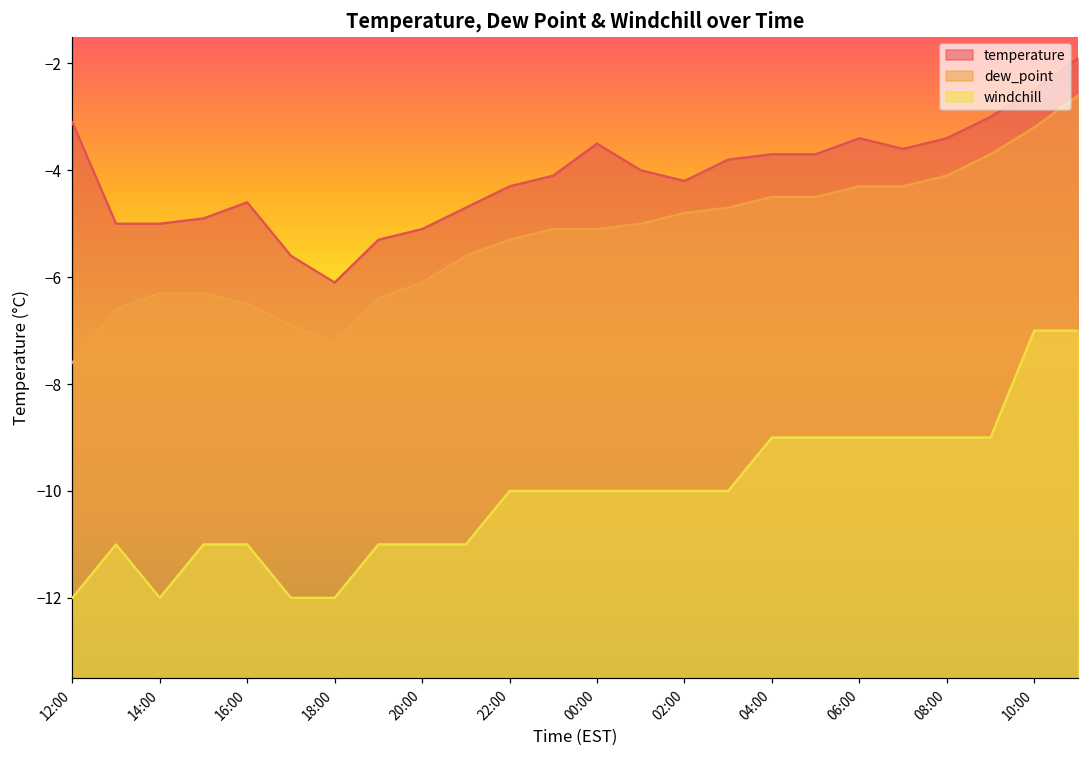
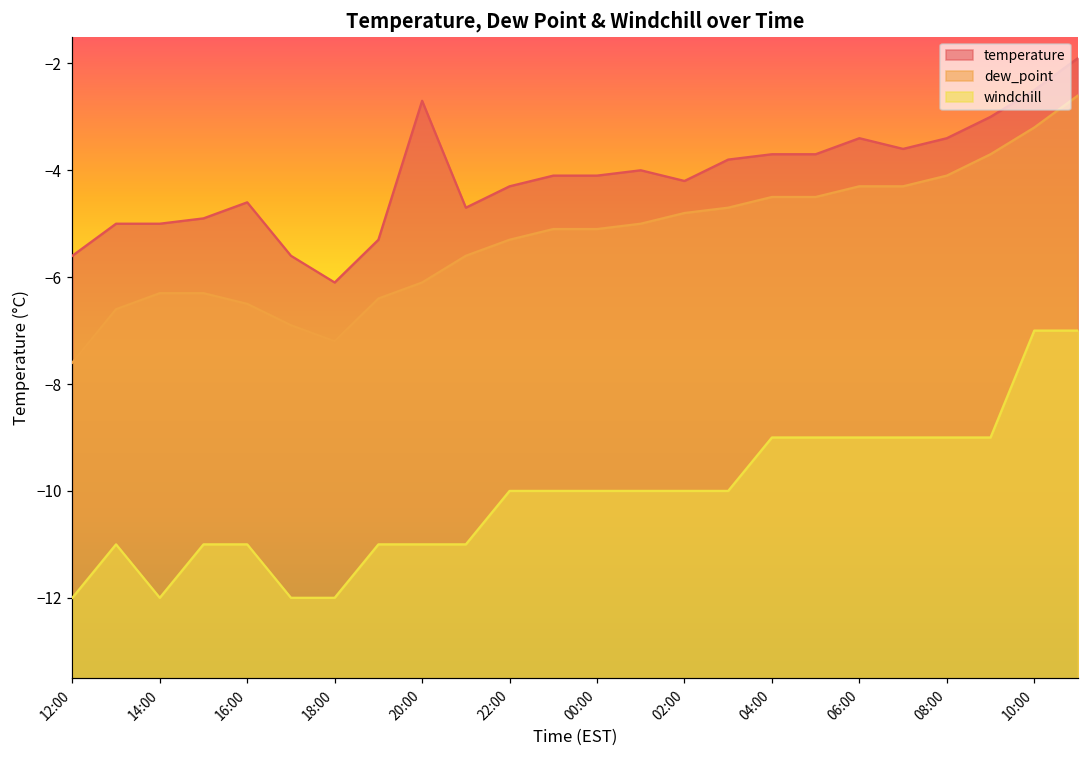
temperature, 12:00: -3.1 -> -5.6
temperature, 20:00: -5.1 -> -2.7
temperature, 00:00: -3.5 -> -4.1
